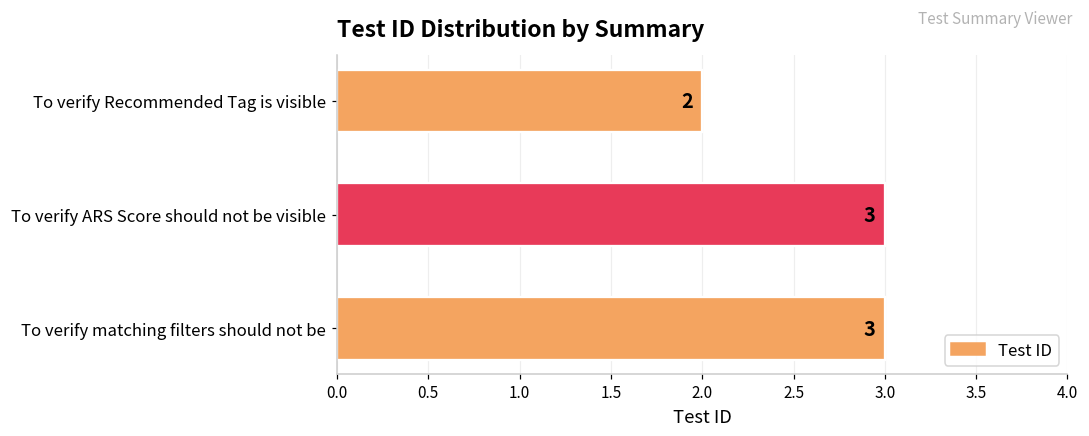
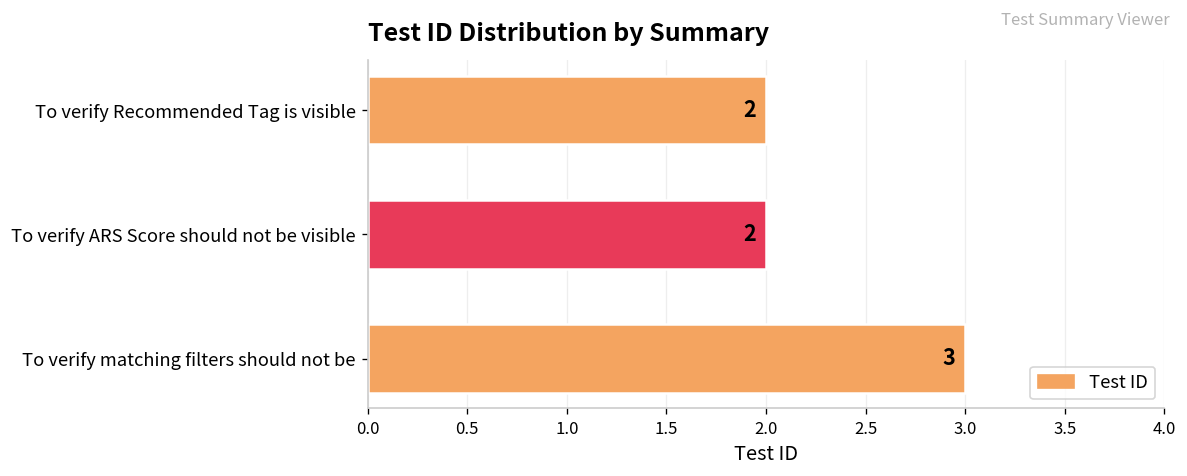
To verify ARS Score should not be visible: 3 -> 2
